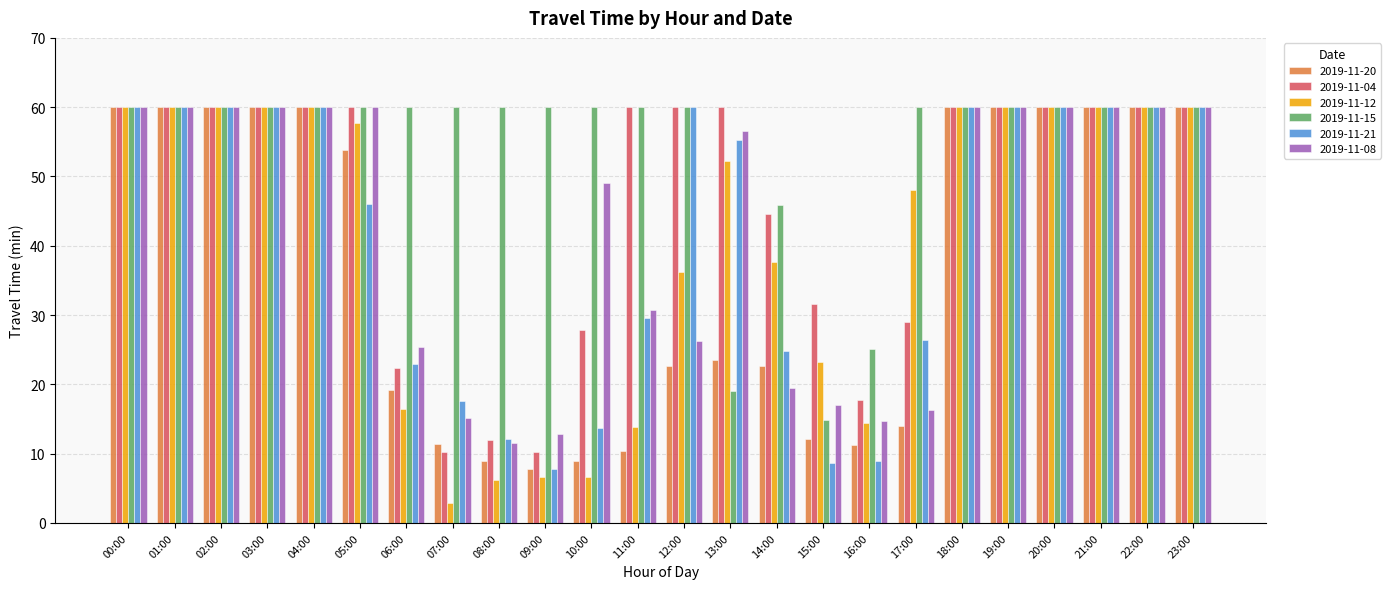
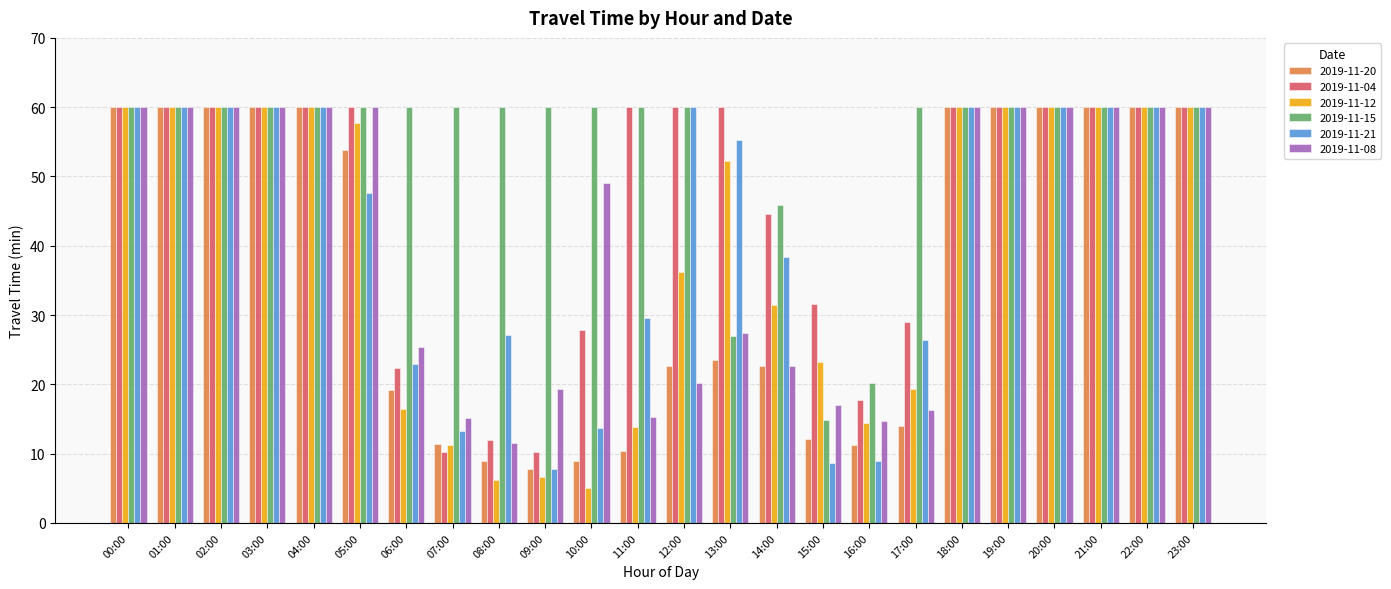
2019-11-21, 05:00: 46 -> 48
2019-11-12, 07:00: 3 -> 11
2019-11-21, 07:00: 18 -> 13
2019-11-21, 08:00: 12 -> 27
2019-11-08, 09:00: 13 -> 19
2019-11-12, 10:00: 7 -> 5
2019-11-08, 11:00: 31 -> 15
2019-11-08, 12:00: 26 -> 20
2019-11-15, 13:00: 19 -> 27
2019-11-08, 13:00: 57 -> 27
2019-11-12, 14:00: 38 -> 32
2019-11-21, 14:00: 25 -> 38
2019-11-08, 14:00: 19 -> 23
2019-11-15, 16:00: 25 -> 20
2019-11-12, 17:00: 48 -> 19
